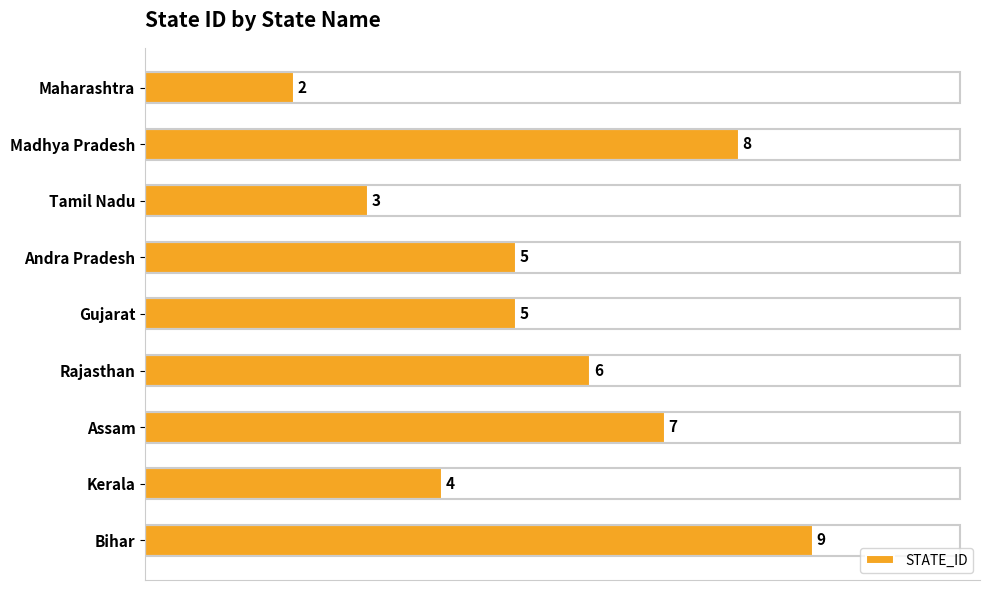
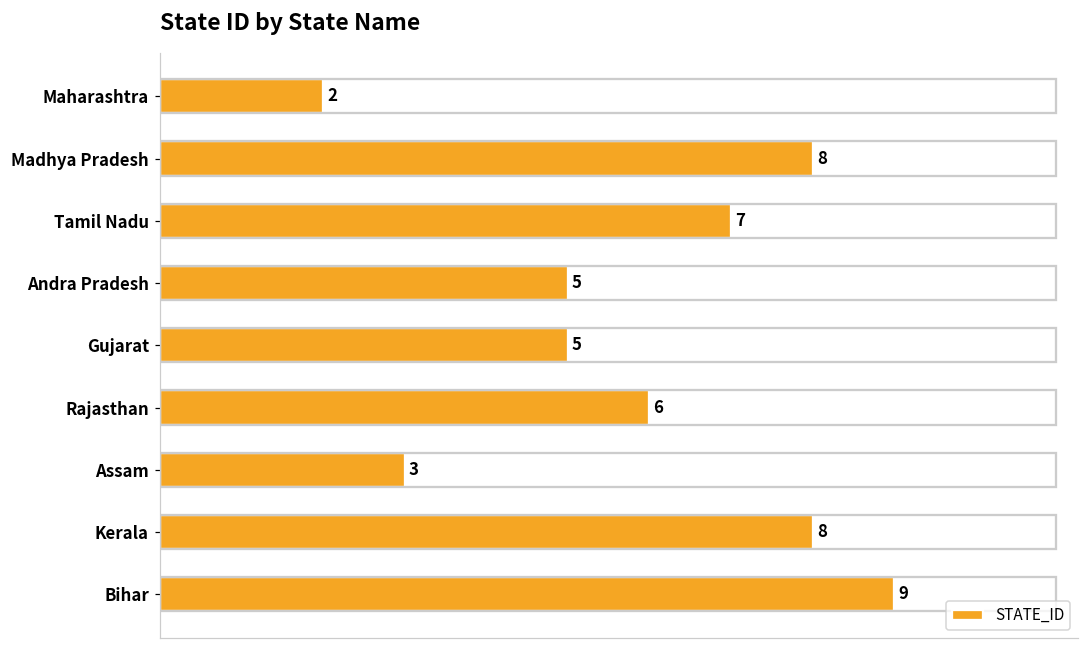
Tamil Nadu: 3 -> 7
Assam: 7 -> 3
Kerala: 4 -> 8
